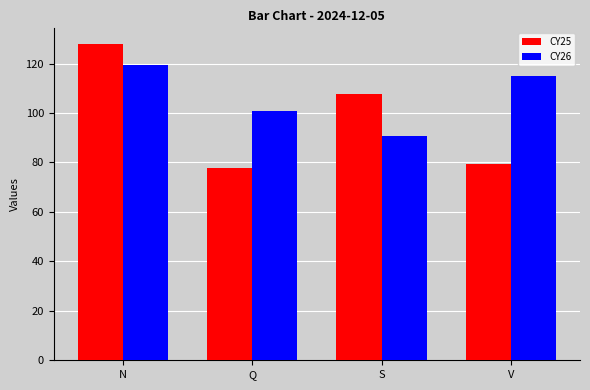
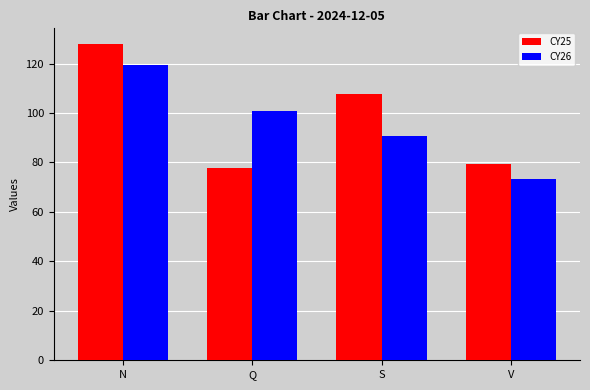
CY26, V: 115 -> 73
